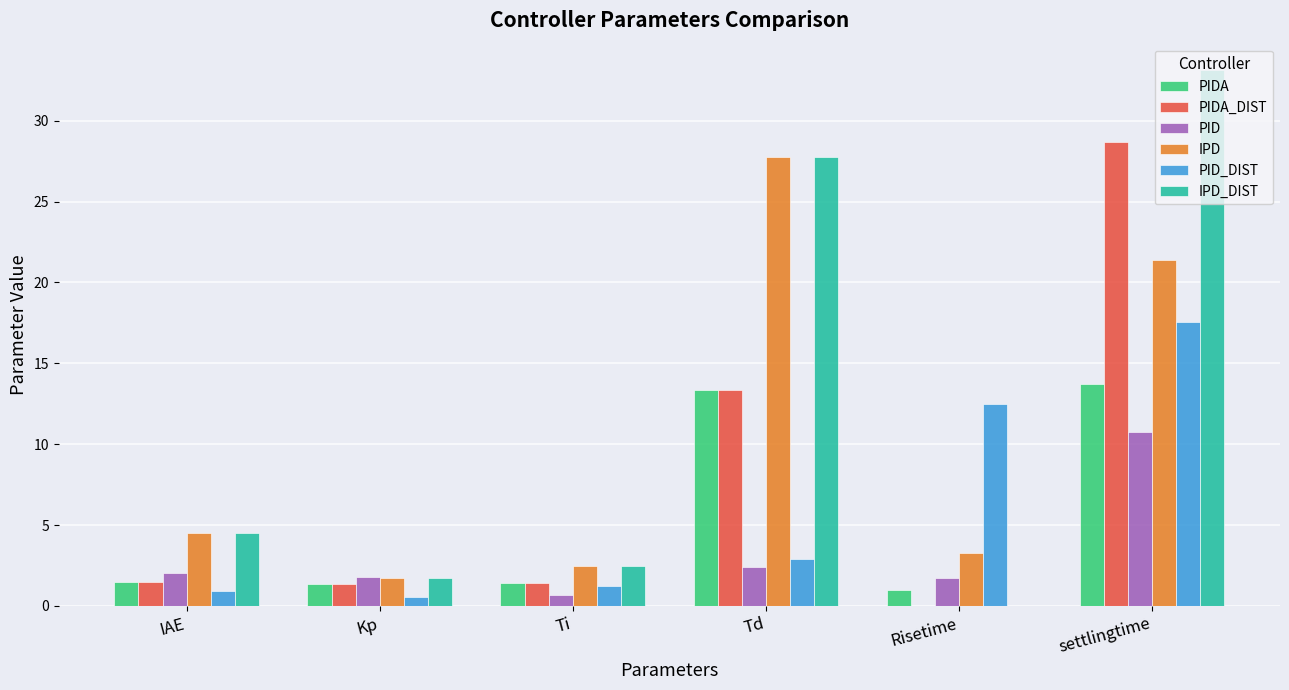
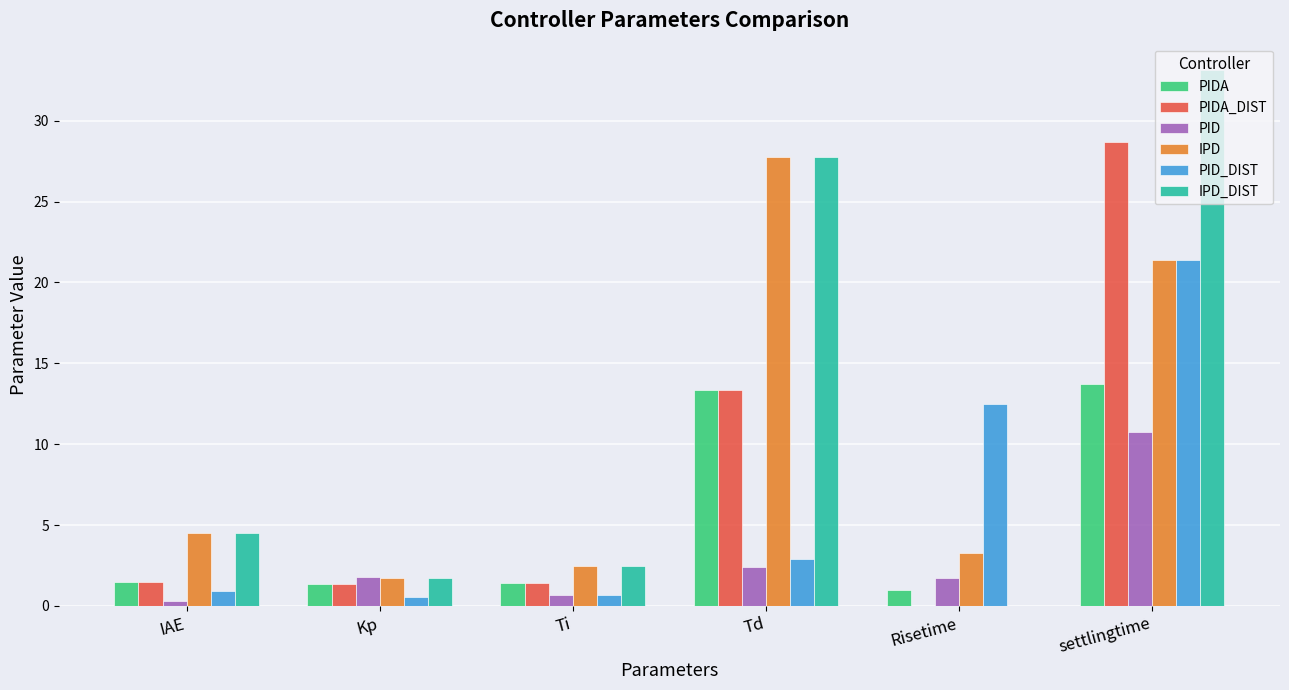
PID, IAE: 2.1 -> 0.3
PID_DIST, Ti: 1.2 -> 0.6
PID_DIST, settlingtime: 17.6 -> 21.4
